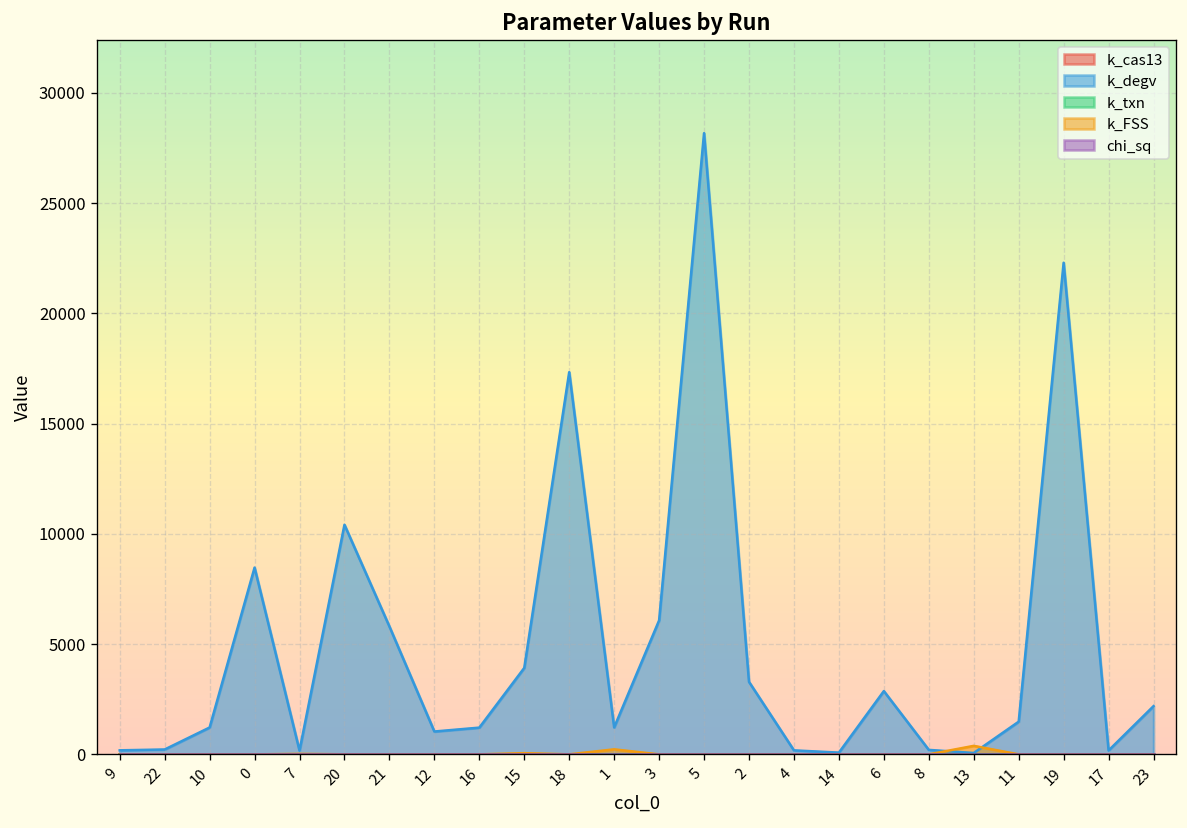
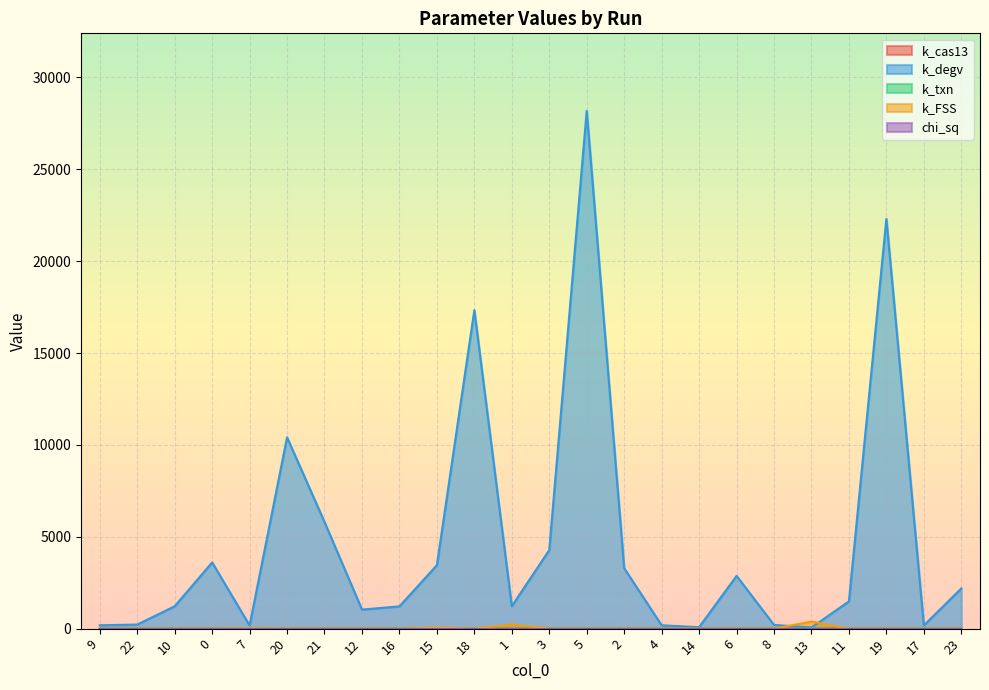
k_degv, 0: 8500 -> 3600
k_degv, 15: 3900 -> 3500
k_degv, 3: 6100 -> 4300
